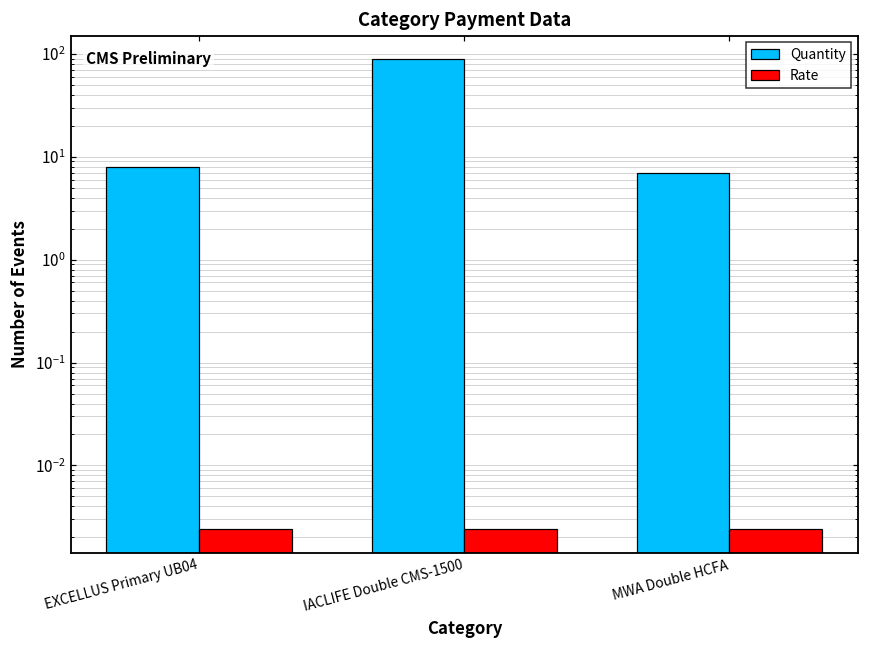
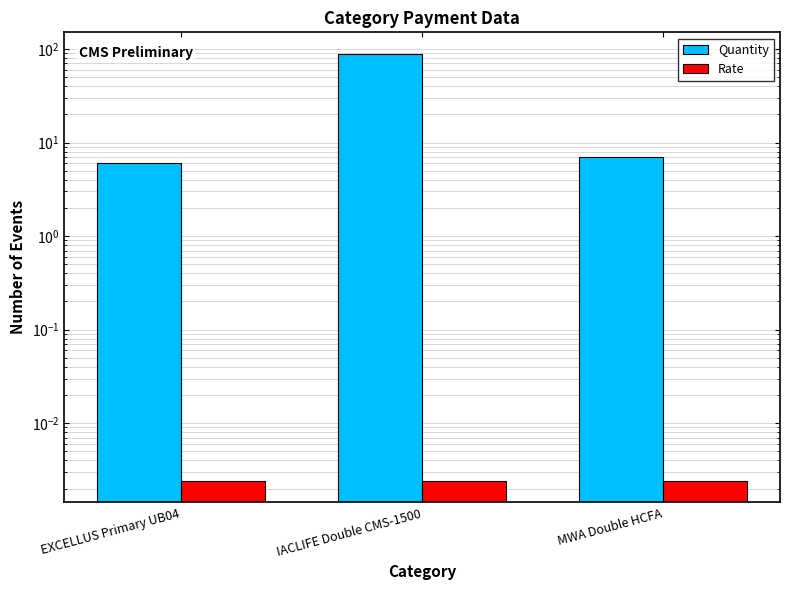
Quantity, EXCELLUS Primary UB04: 8 -> 6
